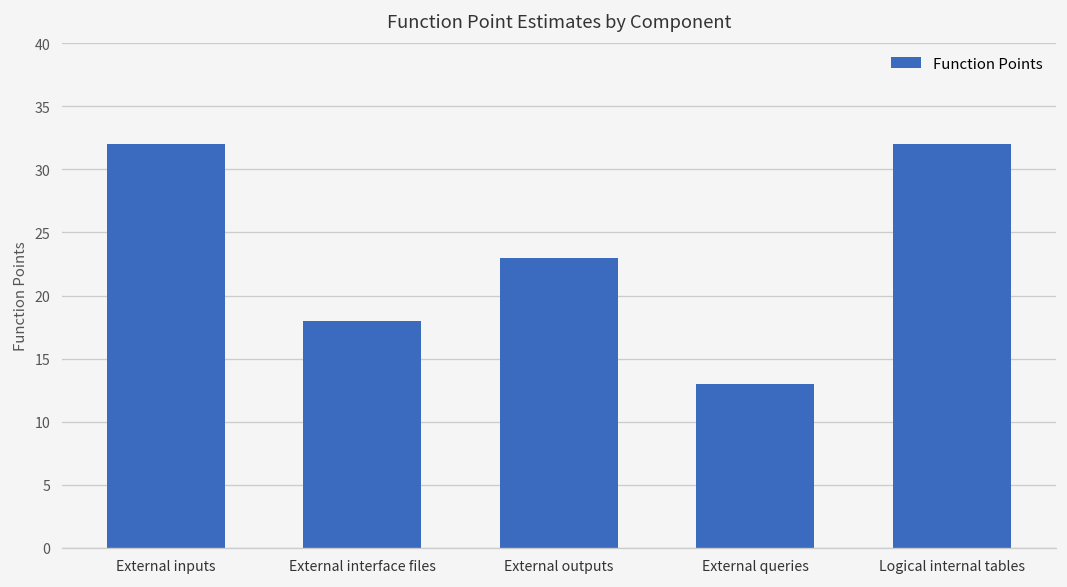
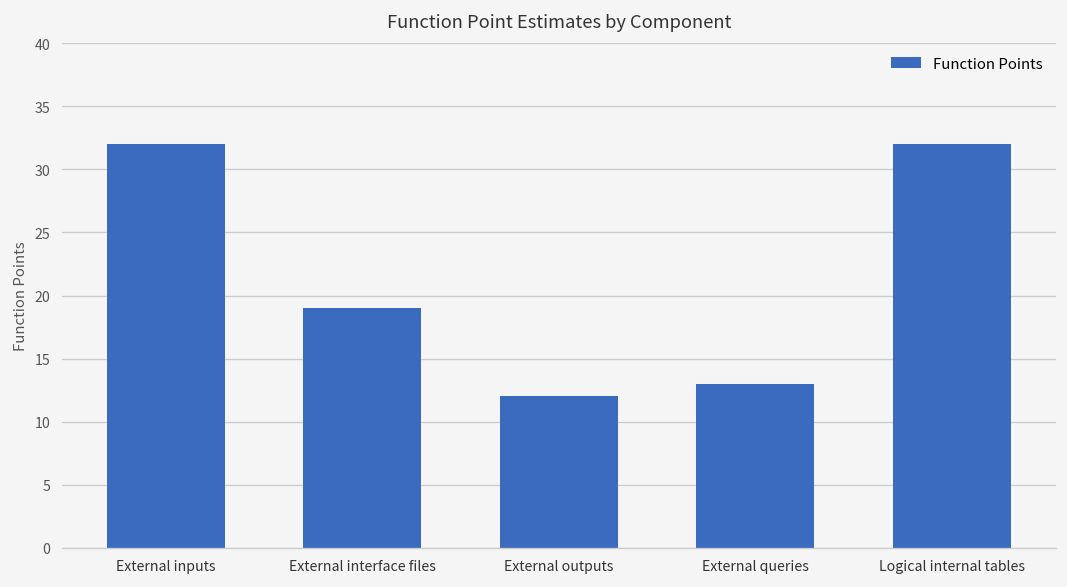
External interface files: 18 -> 19
External outputs: 23 -> 12
